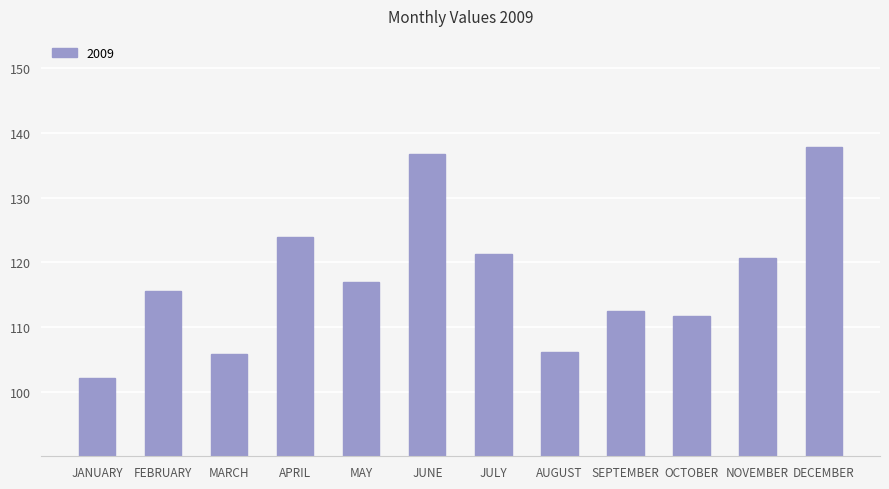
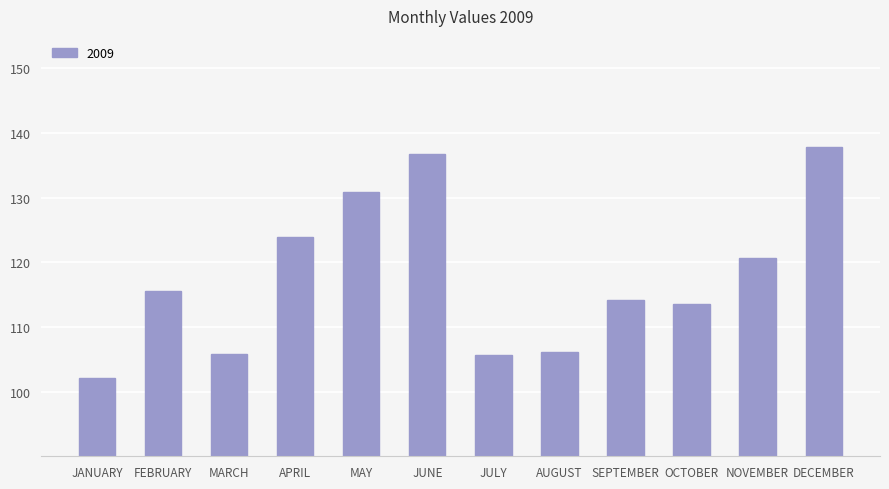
MAY: 117 -> 131
JULY: 121 -> 106
SEPTEMBER: 112 -> 114
OCTOBER: 112 -> 113
